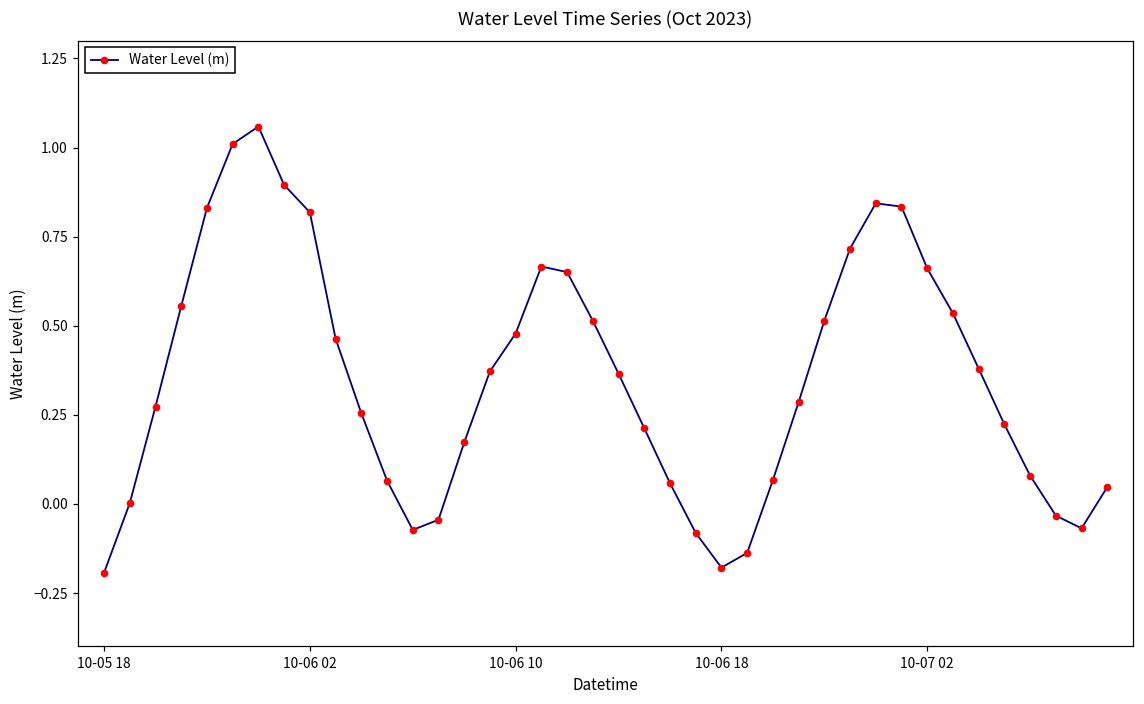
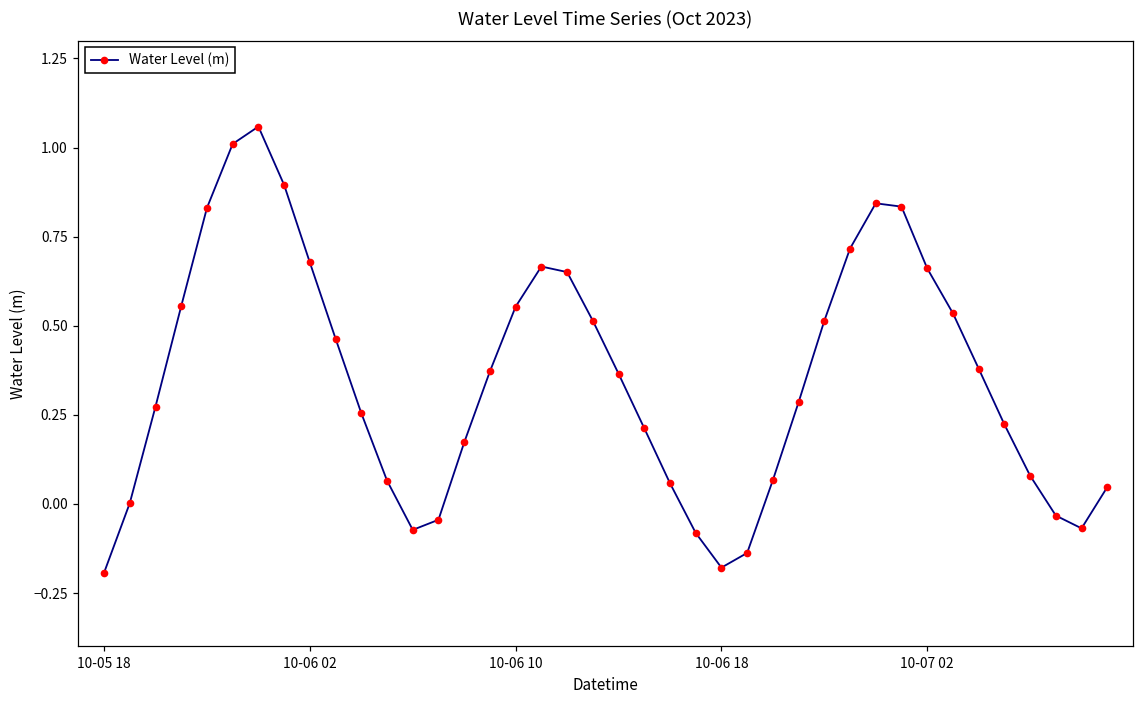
10-06 02: 0.82 -> 0.68
10-06 10: 0.48 -> 0.55
